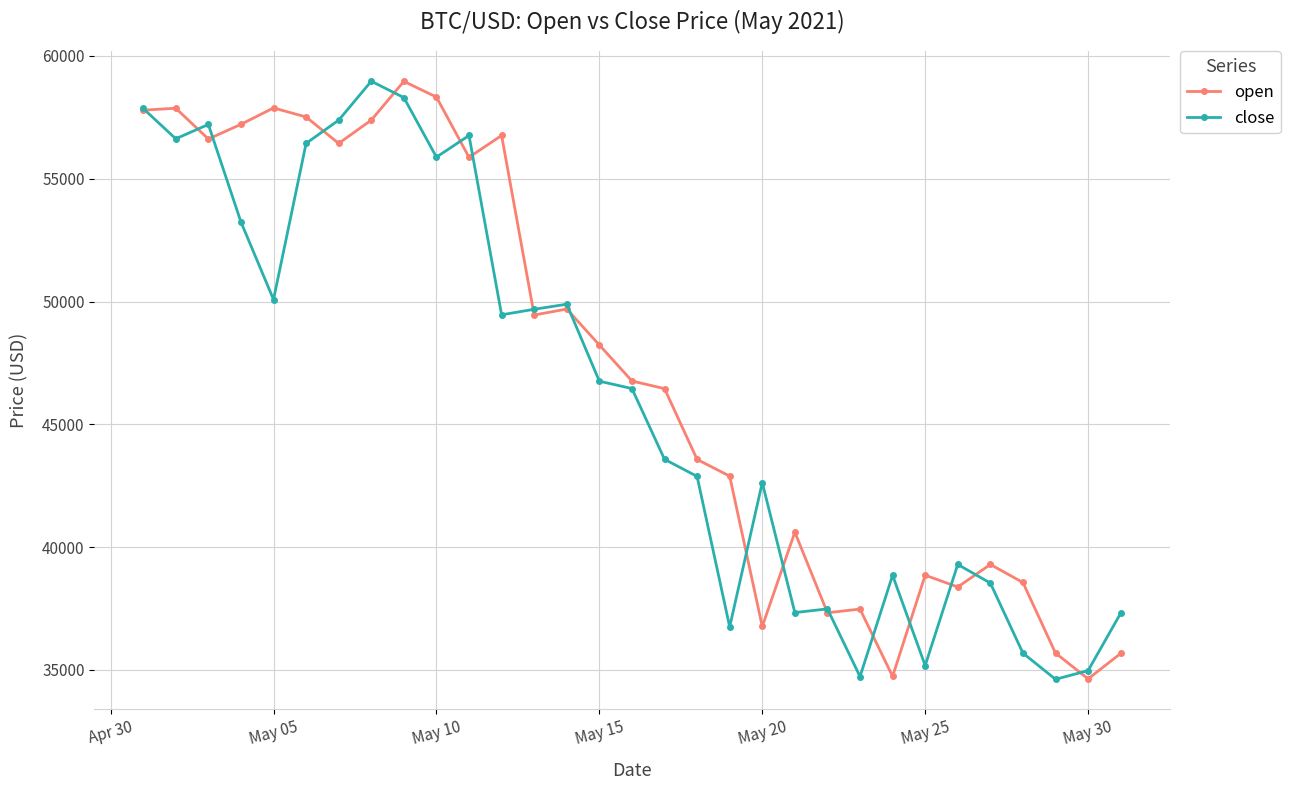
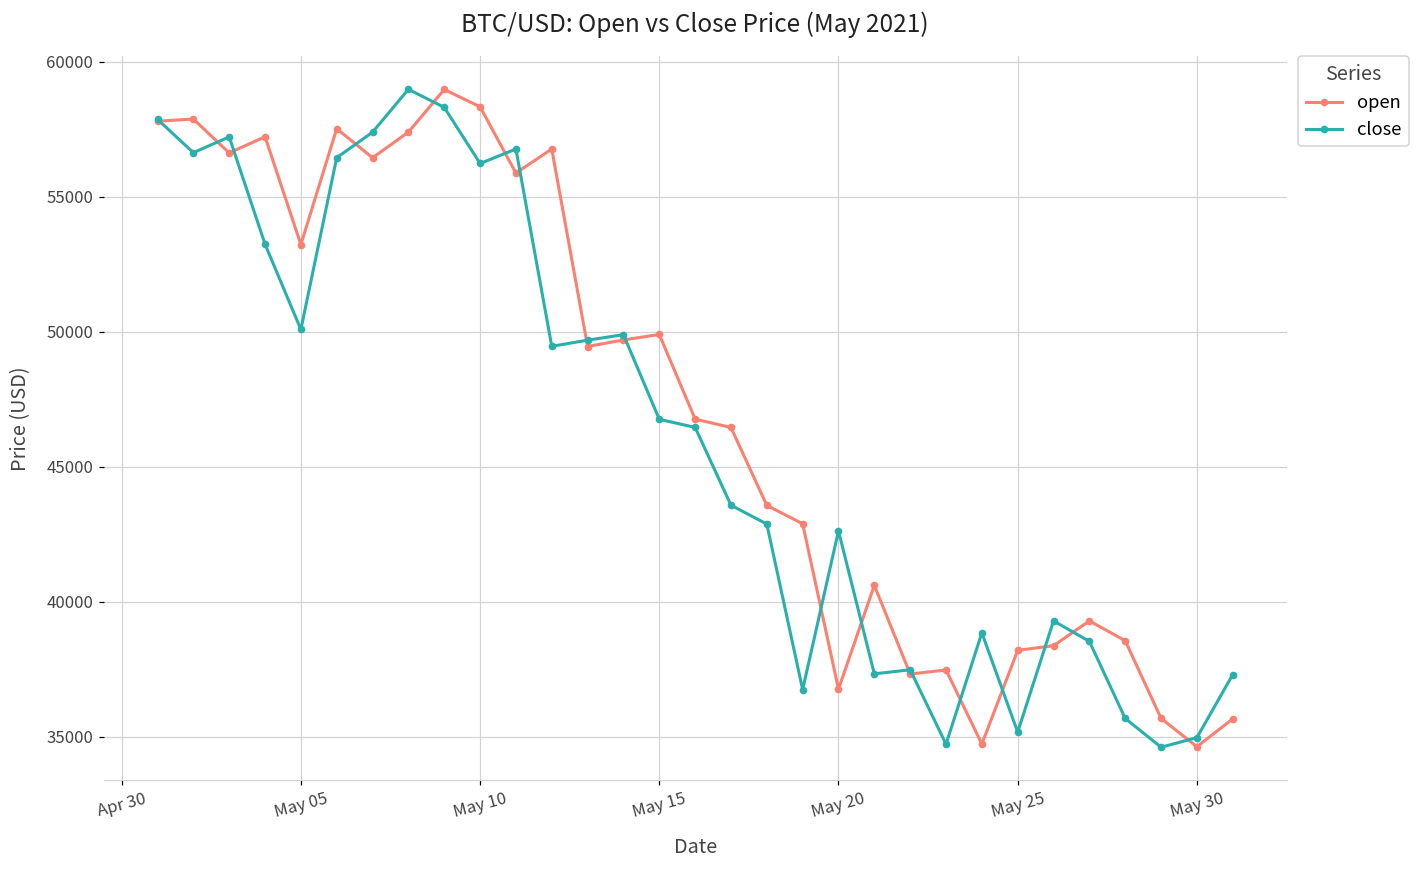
open, May 05: 57900 -> 53200
close, May 10: 55900 -> 56200
open, May 15: 48200 -> 49900
open, May 25: 38900 -> 38200
